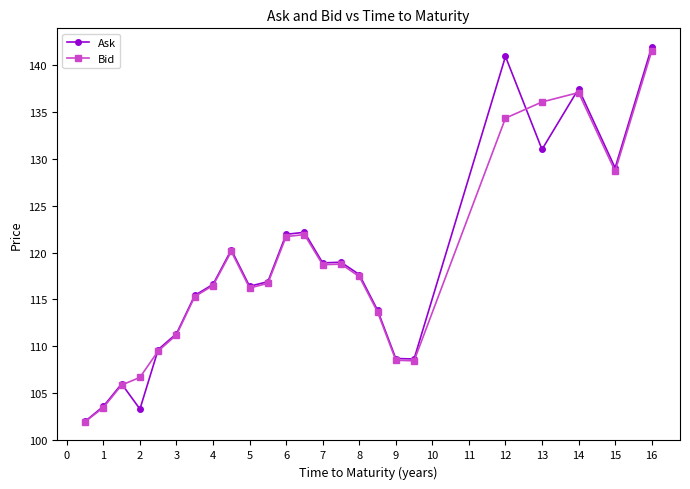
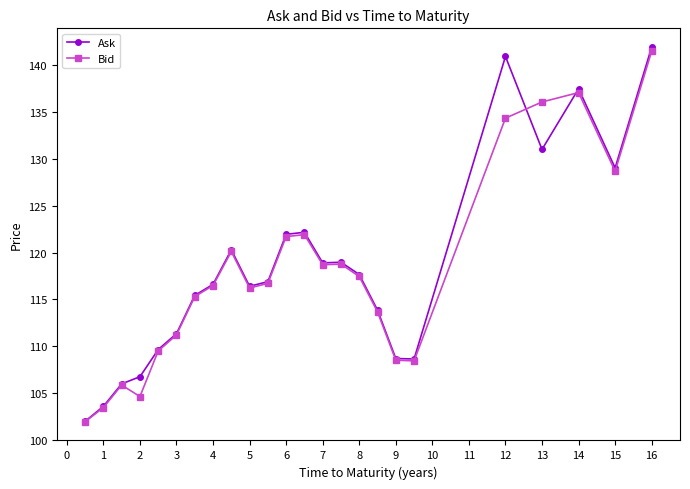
Ask, 2: 103 -> 107
Bid, 2: 107 -> 105
